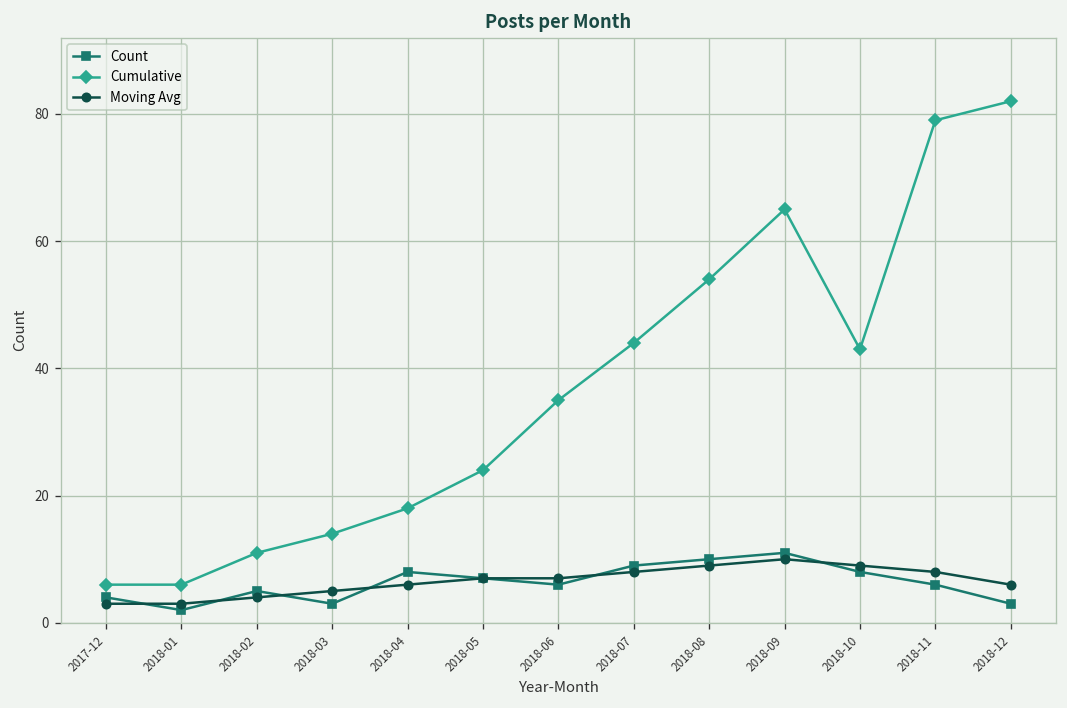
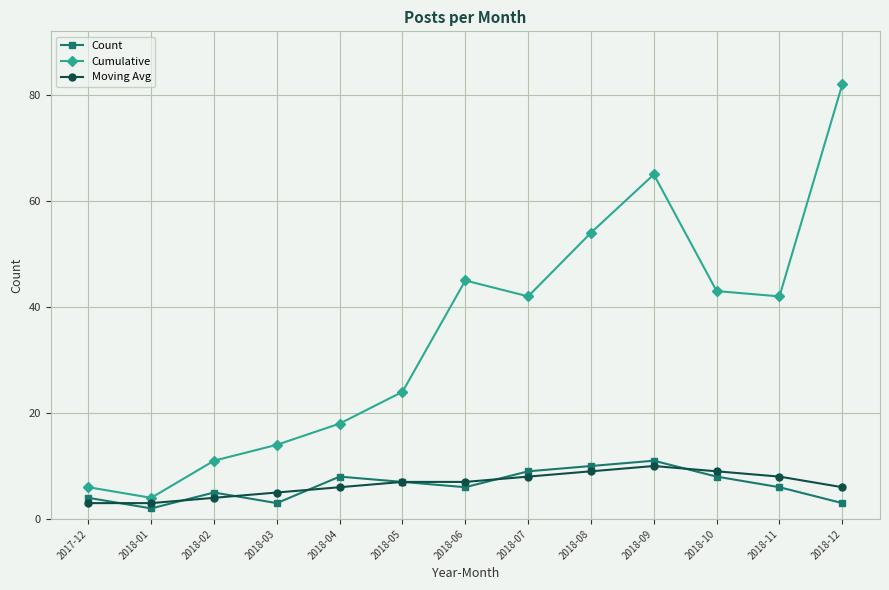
Cumulative, 2018-01: 6 -> 4
Cumulative, 2018-06: 35 -> 45
Cumulative, 2018-07: 44 -> 42
Cumulative, 2018-11: 79 -> 42
